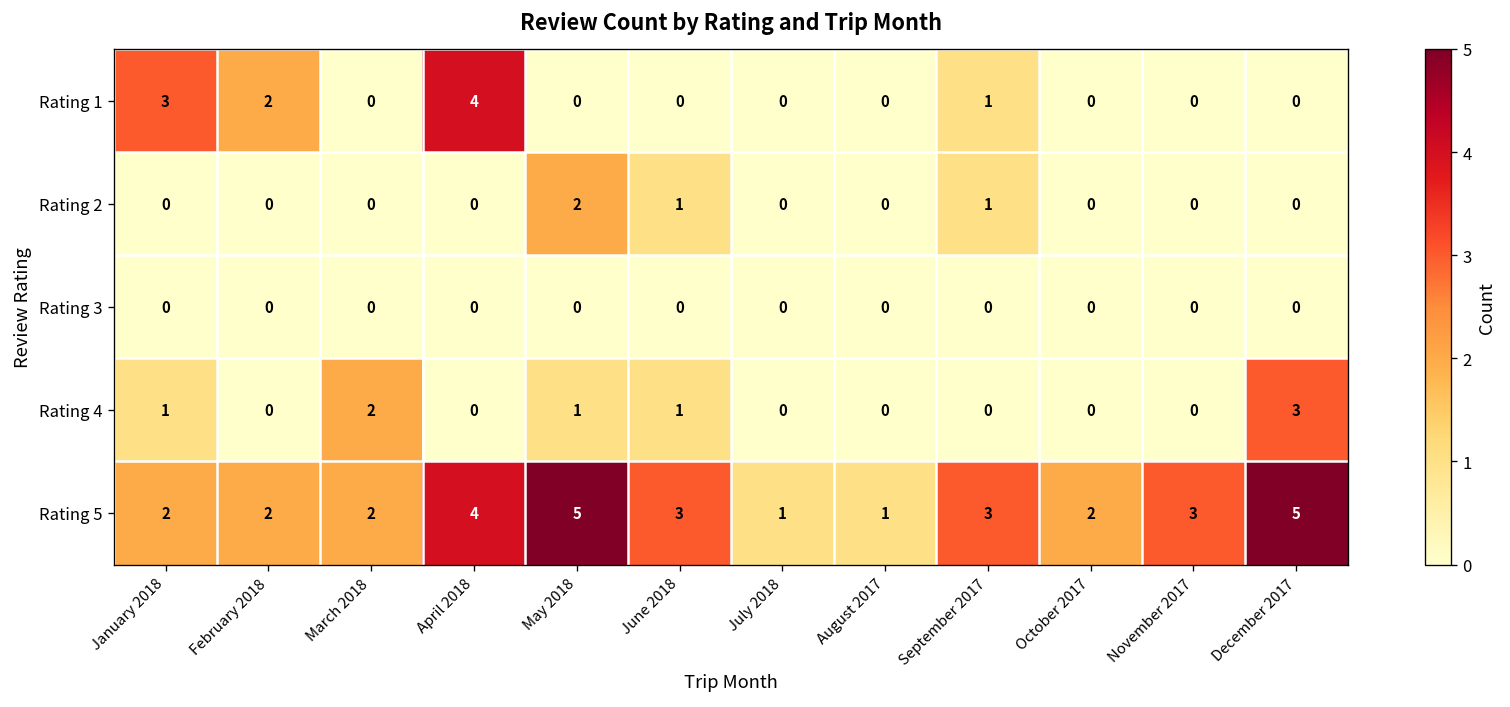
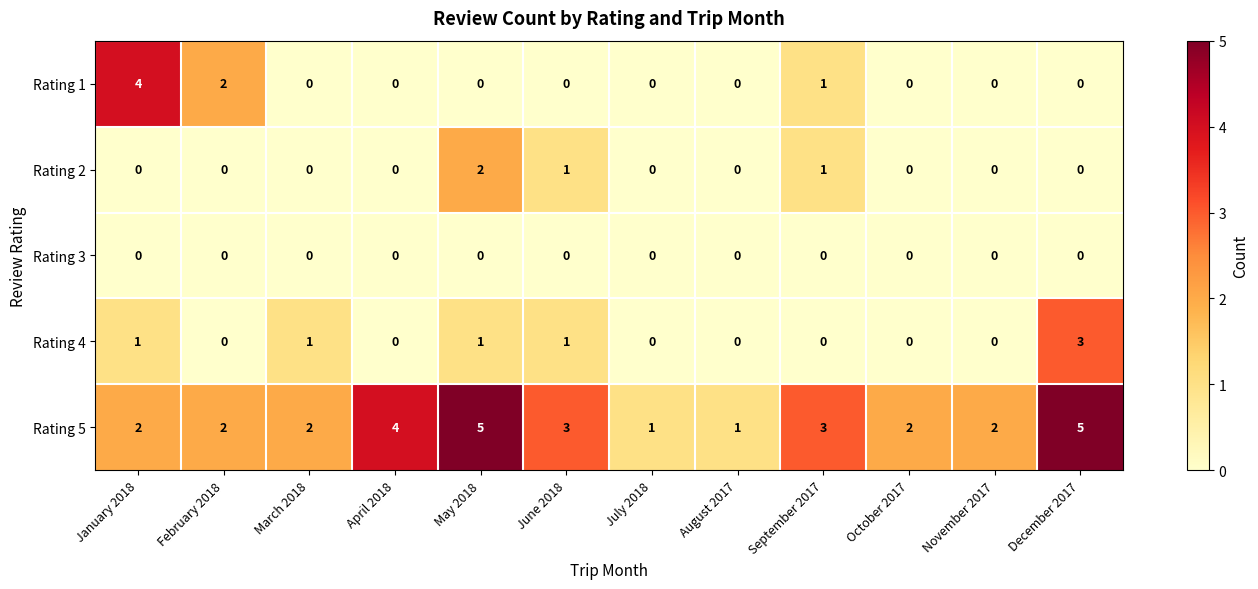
Rating 1, January 2018: 3 -> 4
Rating 1, April 2018: 4 -> 0
Rating 4, March 2018: 2 -> 1
Rating 5, November 2017: 3 -> 2
